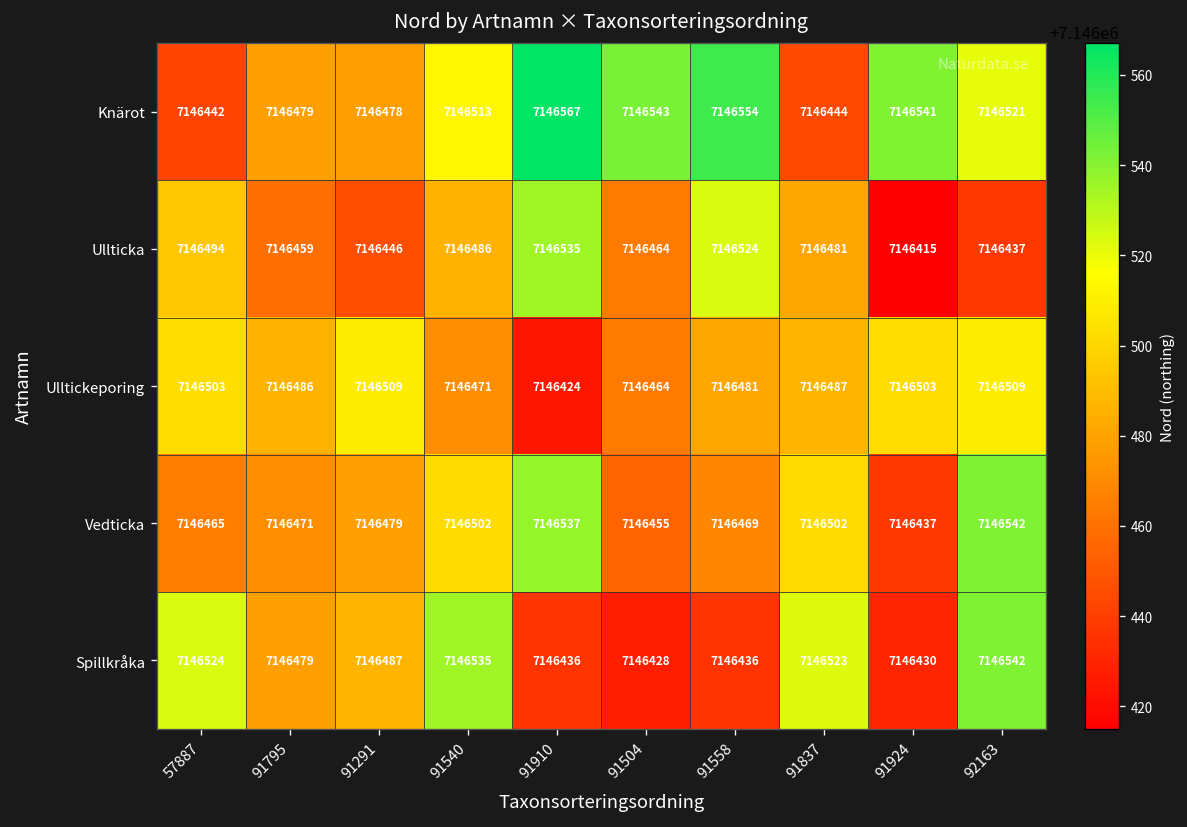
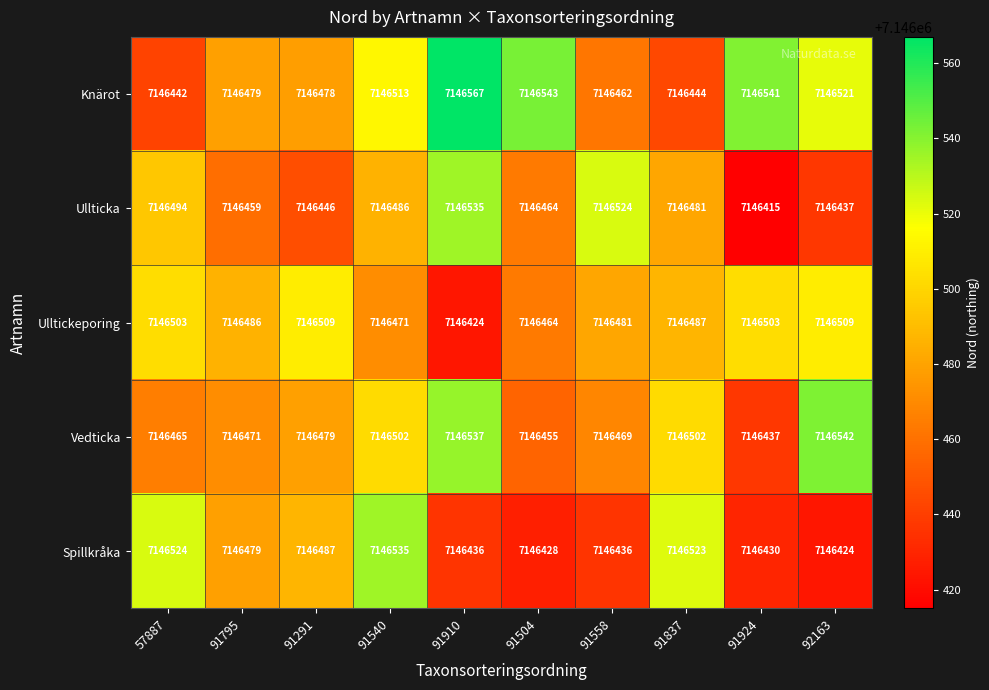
Knärot, 91558: 7146554 -> 7146462
Spillkråka, 92163: 7146542 -> 7146424
